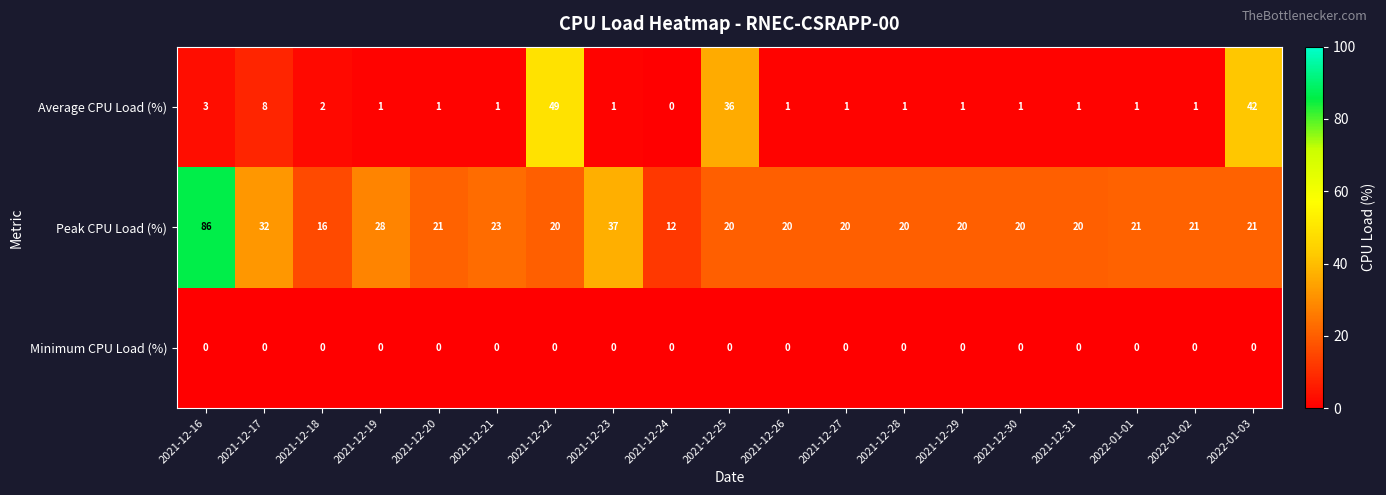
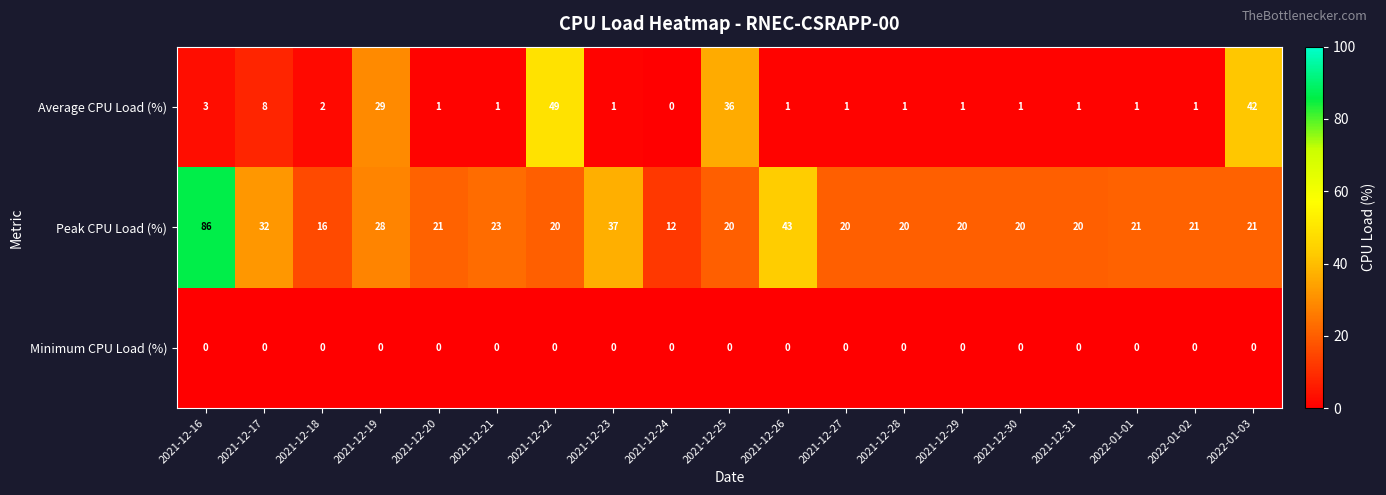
Average CPU Load (%), 2021-12-19: 1 -> 29
Peak CPU Load (%), 2021-12-26: 20 -> 43
